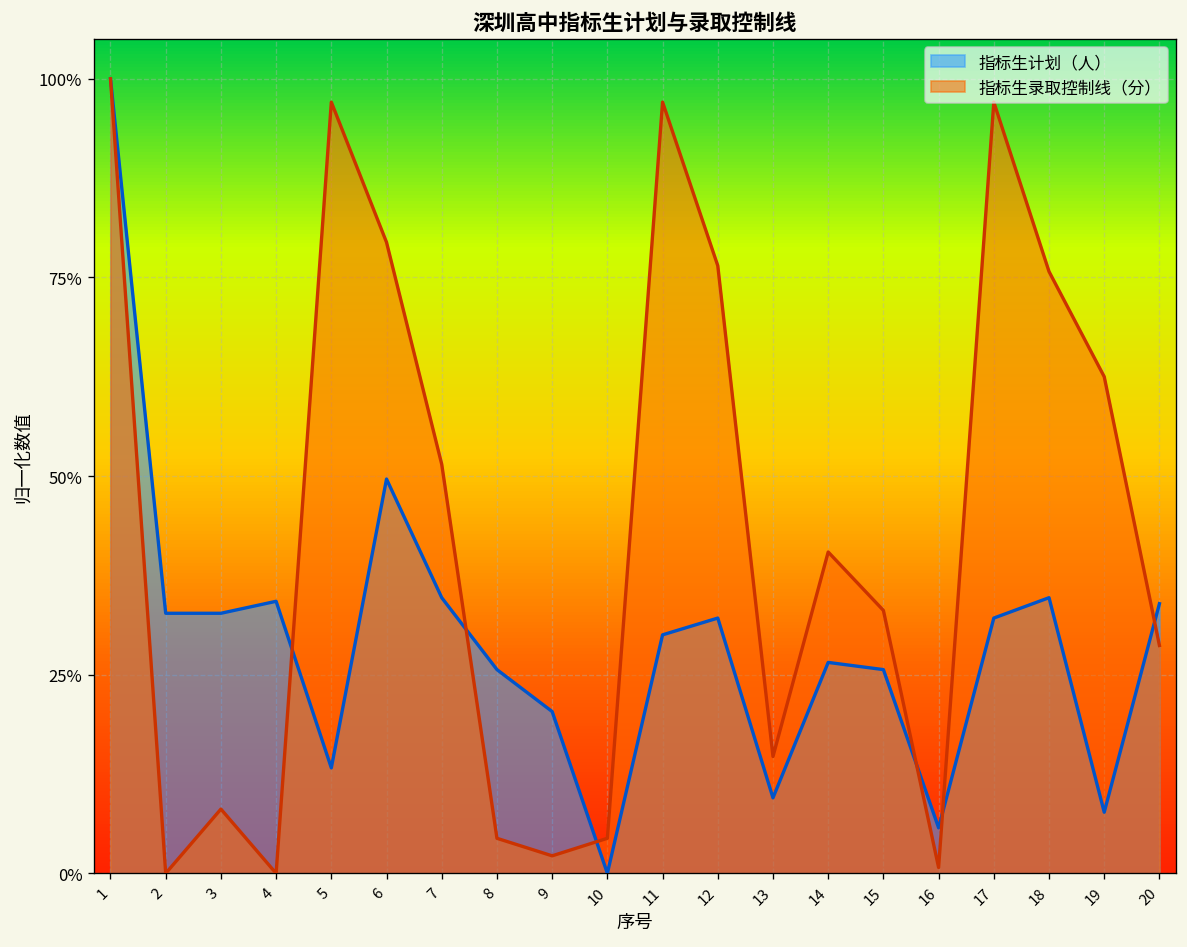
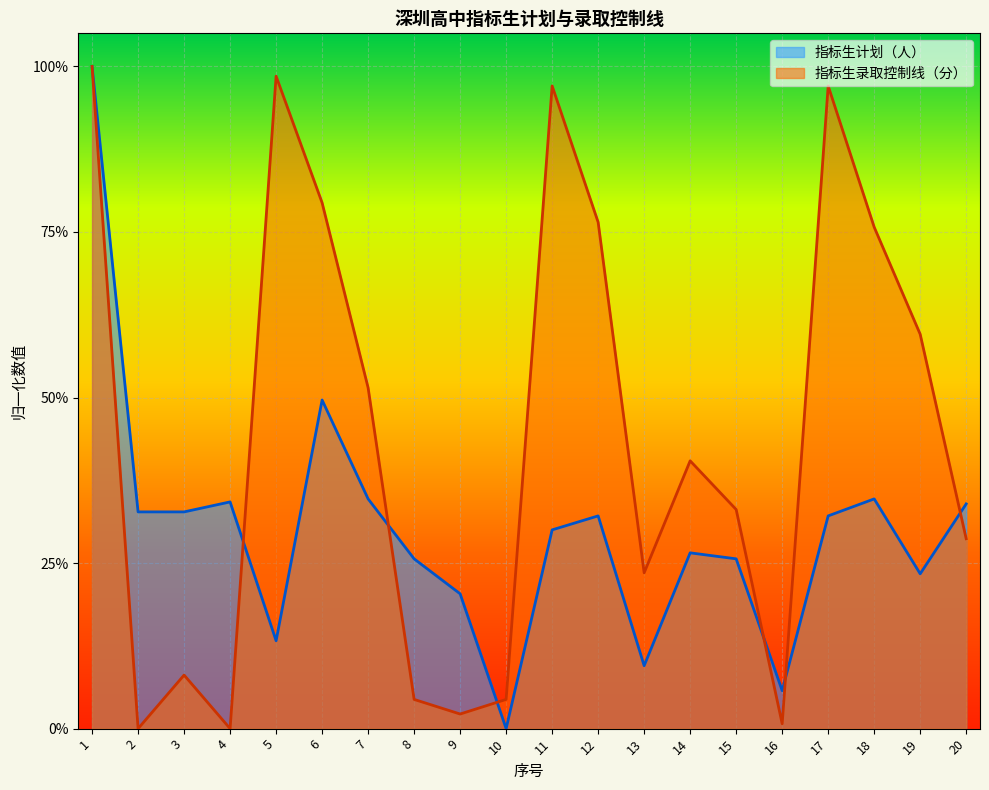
指标生录取控制线（分）, 5: 97% -> 99%
指标生录取控制线（分）, 13: 15% -> 24%
指标生计划（人）, 19: 8% -> 23%
指标生录取控制线（分）, 19: 63% -> 60%
